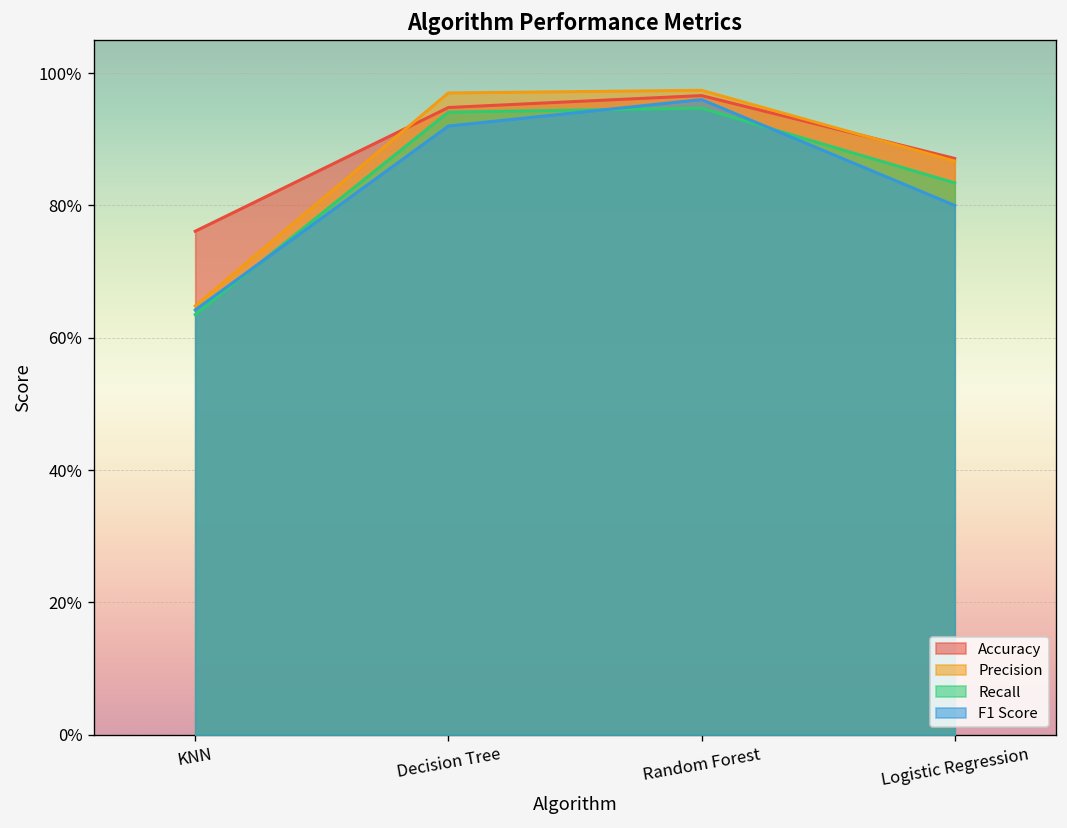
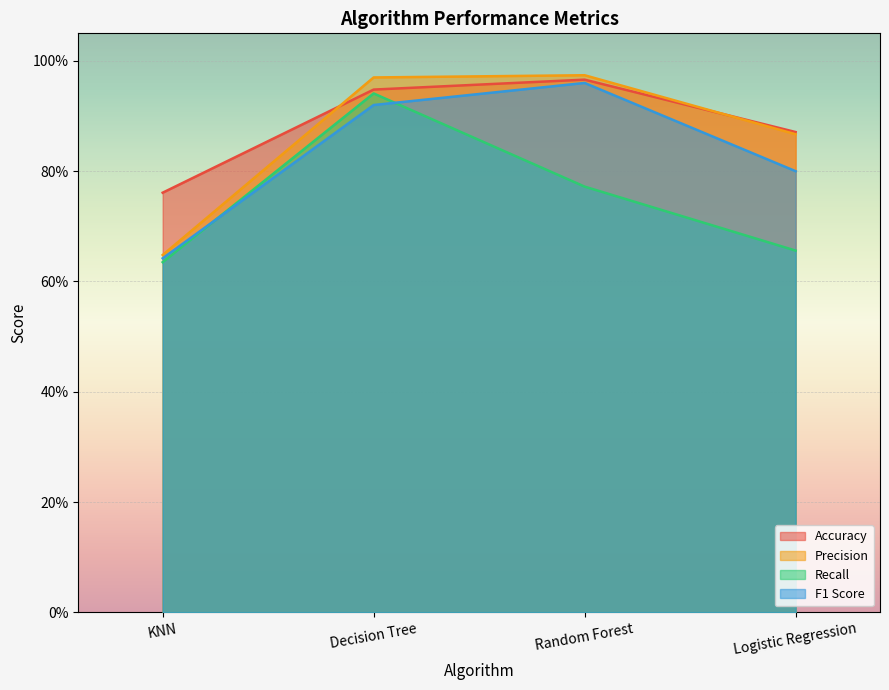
Recall, Random Forest: 95% -> 77%
Recall, Logistic Regression: 83% -> 66%
